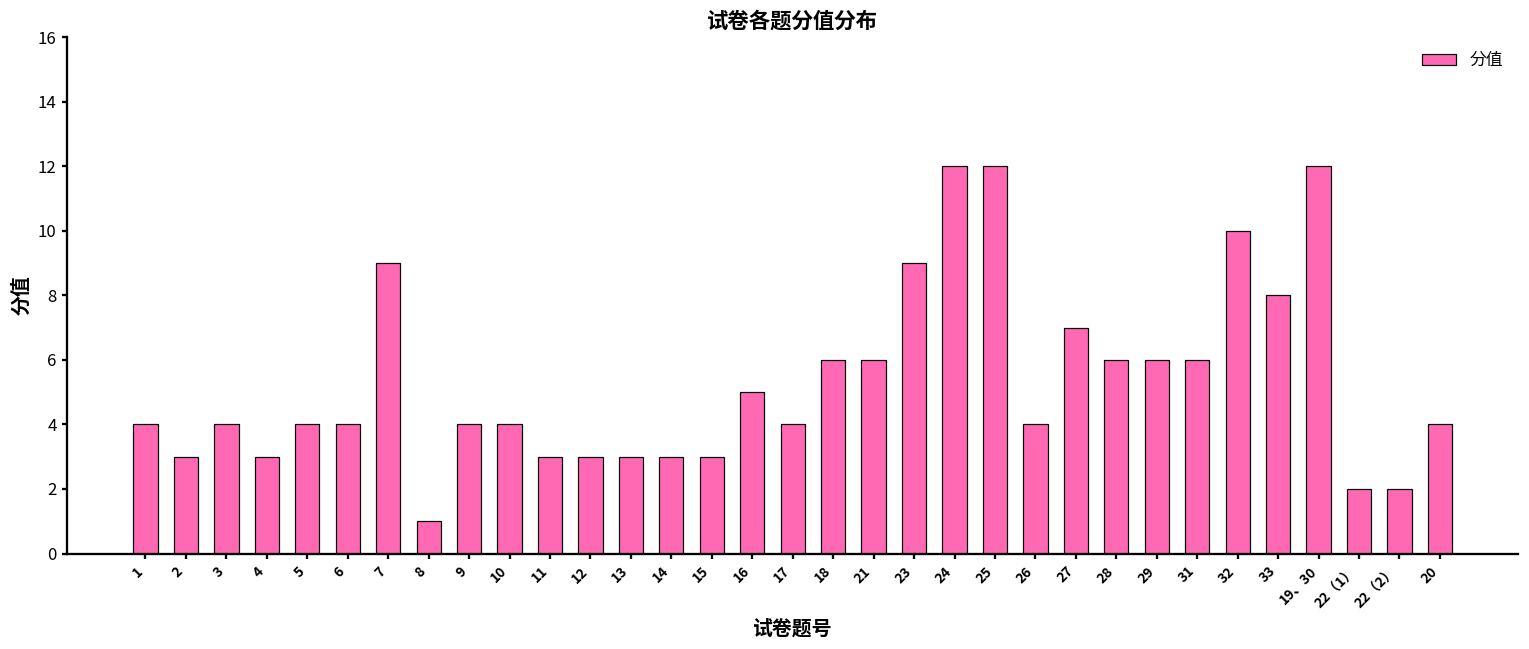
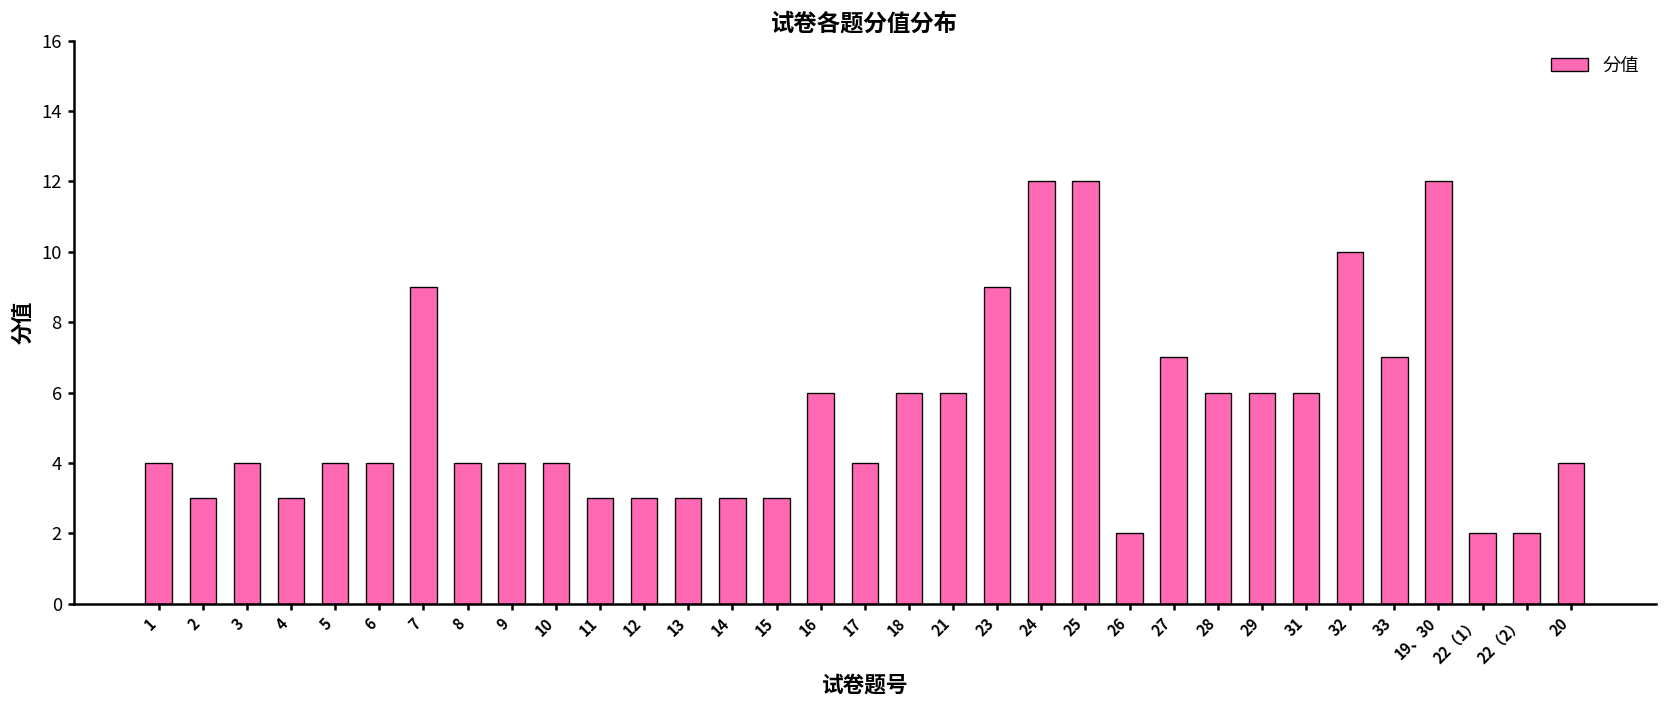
8: 1 -> 4
16: 5 -> 6
26: 4 -> 2
33: 8 -> 7
